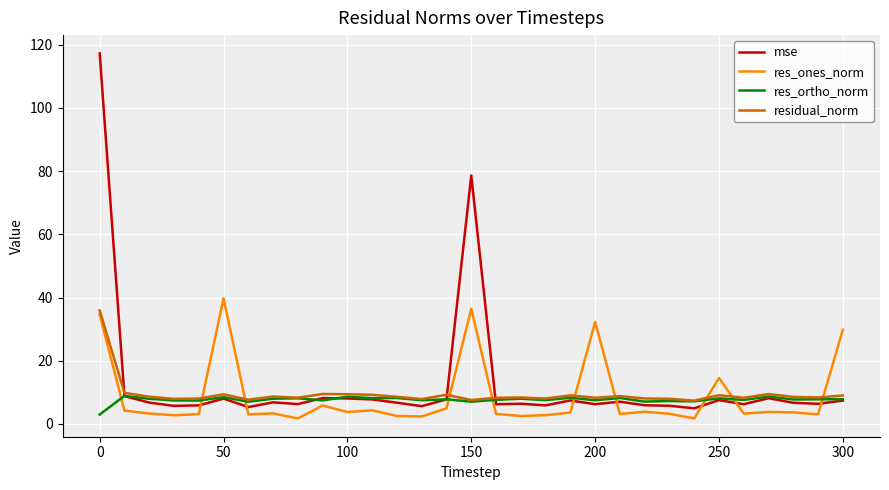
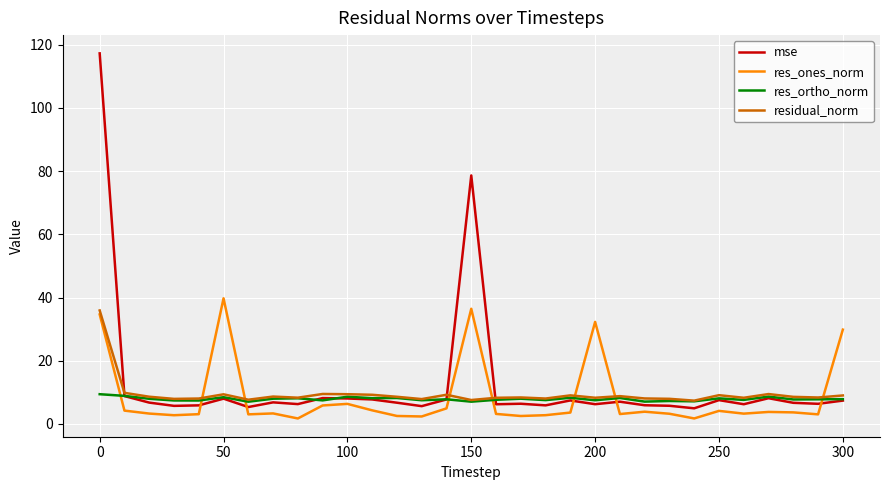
res_ortho_norm, 0: 3 -> 9
res_ones_norm, 100: 4 -> 6
res_ones_norm, 250: 15 -> 4
